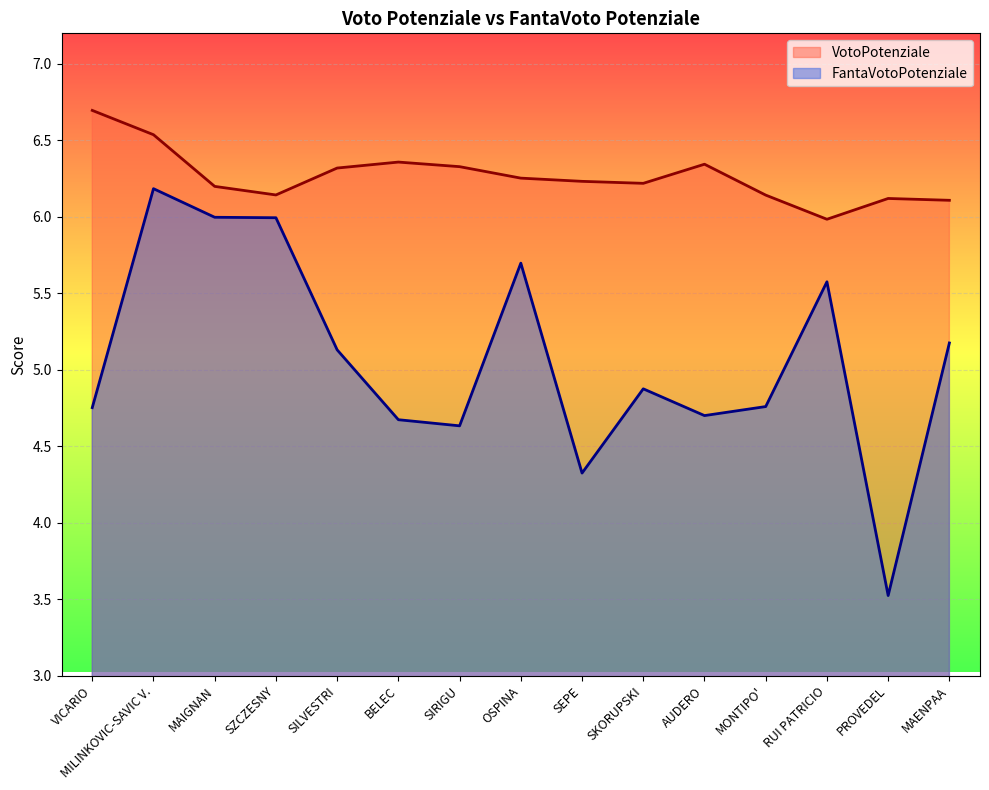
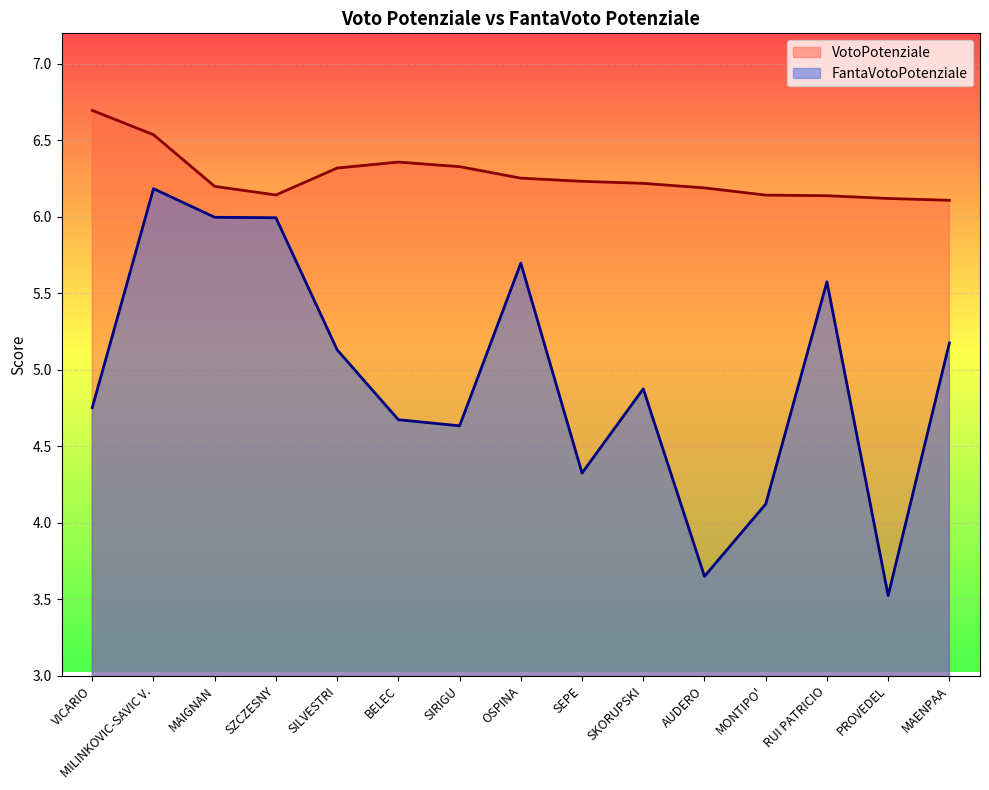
VotoPotenziale, AUDERO: 6.34 -> 6.19
FantaVotoPotenziale, AUDERO: 4.70 -> 3.65
FantaVotoPotenziale, MONTIPO': 4.76 -> 4.12
VotoPotenziale, RUI PATRICIO: 5.98 -> 6.14
